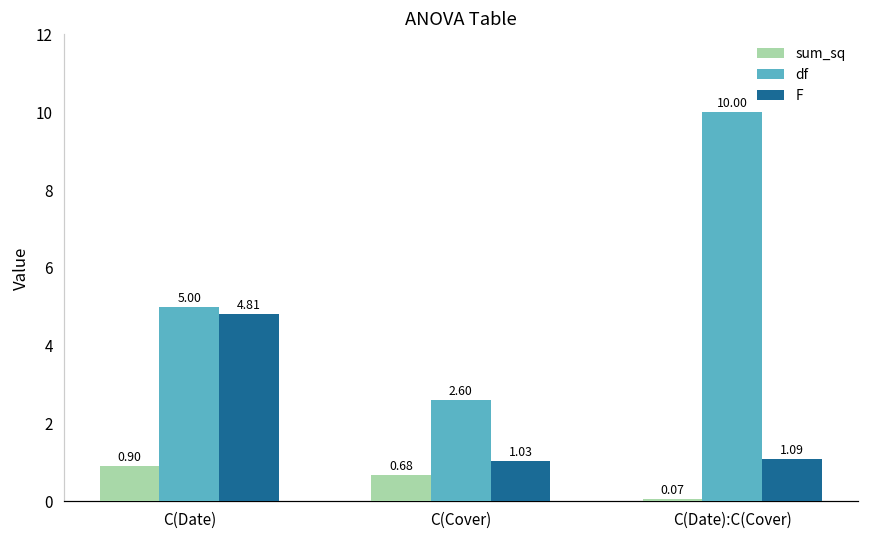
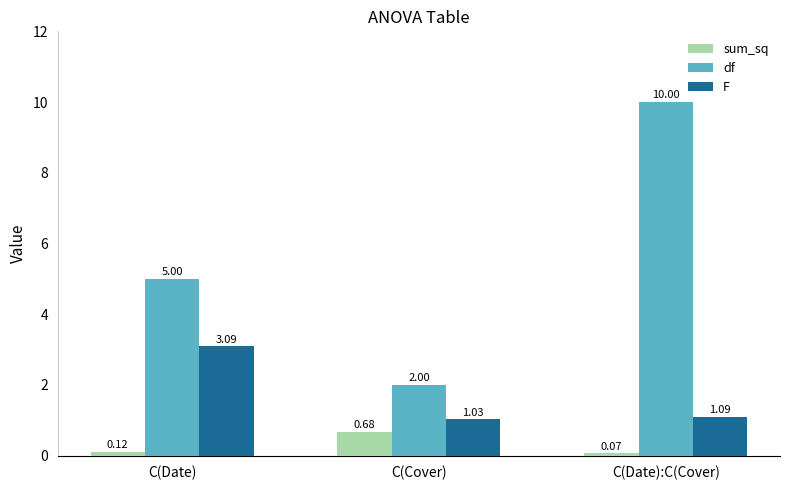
sum_sq, C(Date): 0.90 -> 0.12
F, C(Date): 4.81 -> 3.09
df, C(Cover): 2.60 -> 2.00
